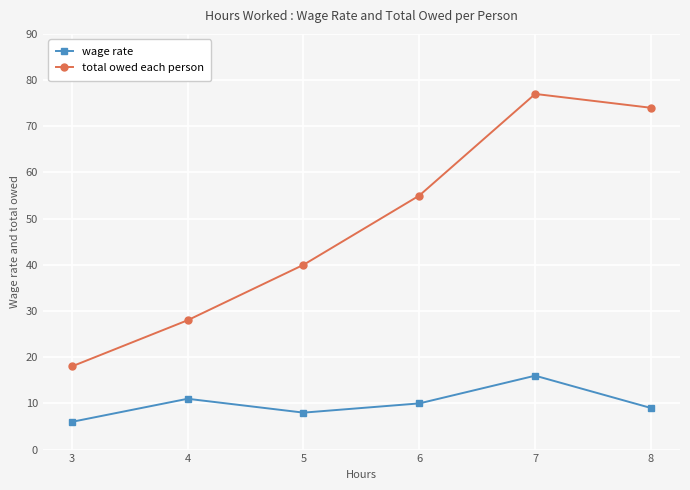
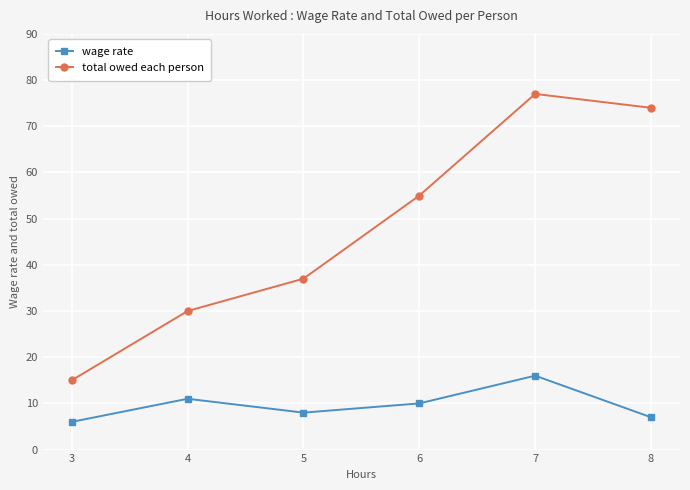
total owed each person, 3: 18 -> 15
total owed each person, 4: 28 -> 30
total owed each person, 5: 40 -> 37
wage rate, 8: 9 -> 7
